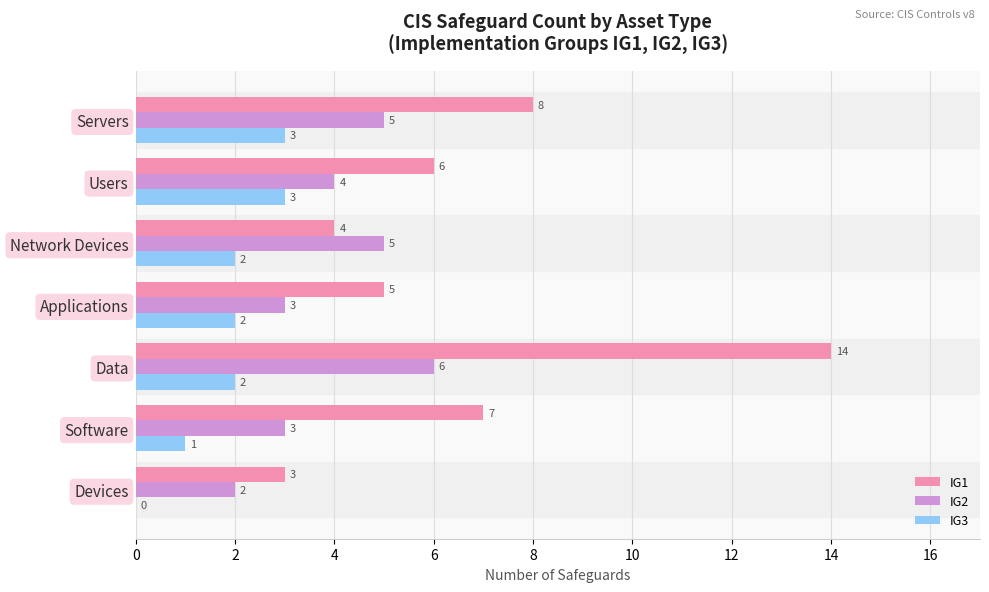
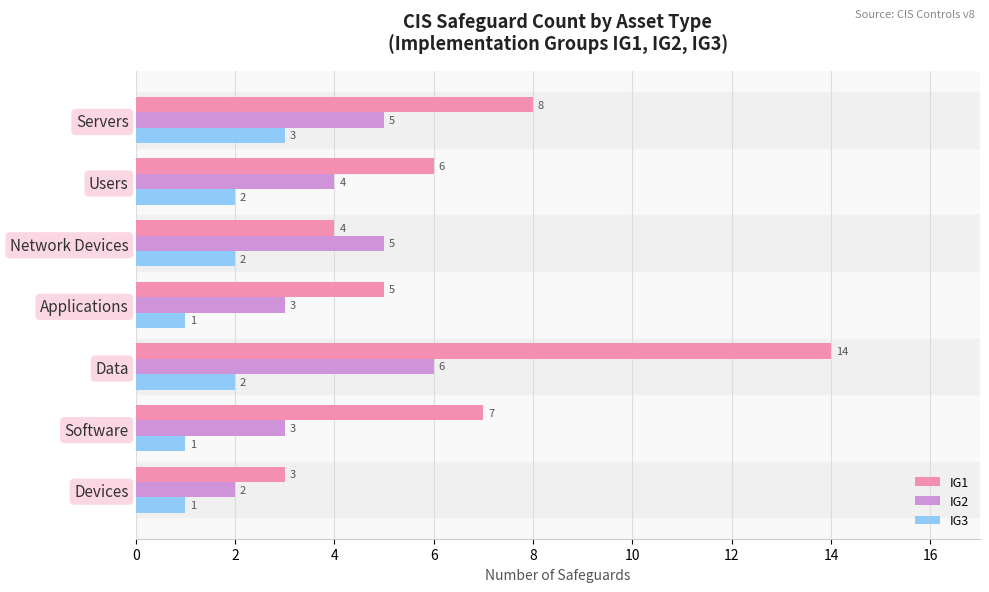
IG3, Users: 3 -> 2
IG3, Applications: 2 -> 1
IG3, Devices: 0 -> 1
